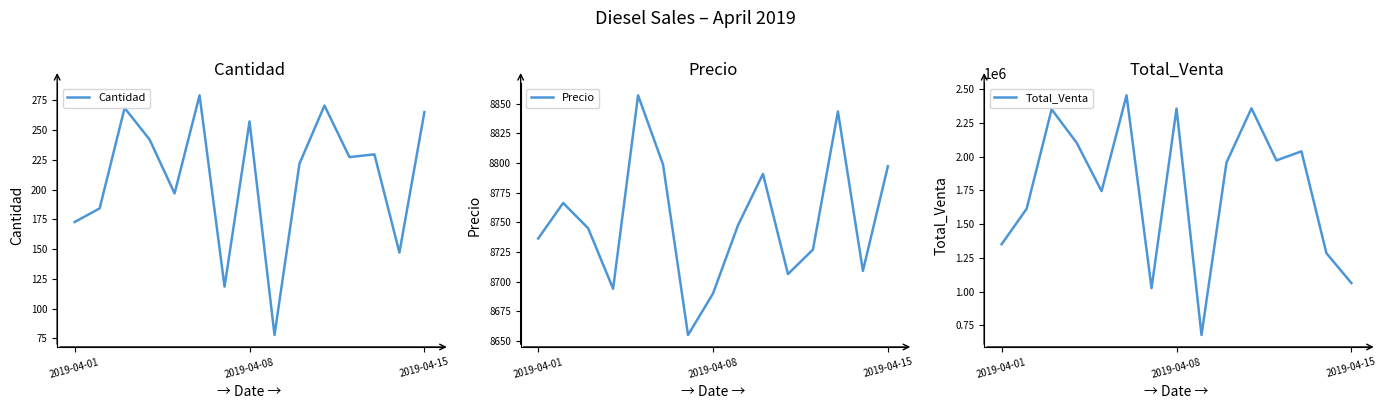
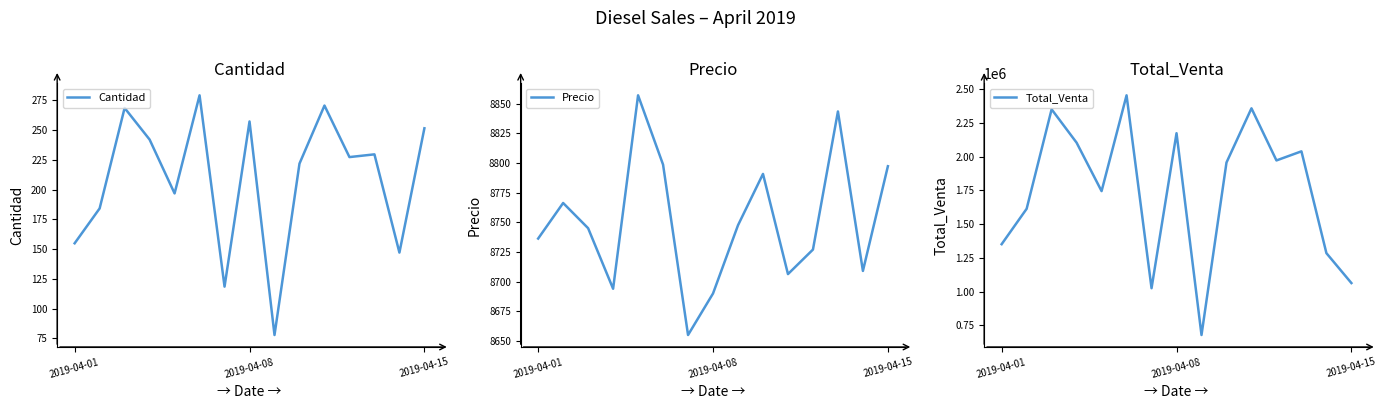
Cantidad, 2019-04-01: 173 -> 155
Cantidad, 2019-04-15: 265 -> 251
Total_Venta, 2019-04-08: 2360000 -> 2170000
